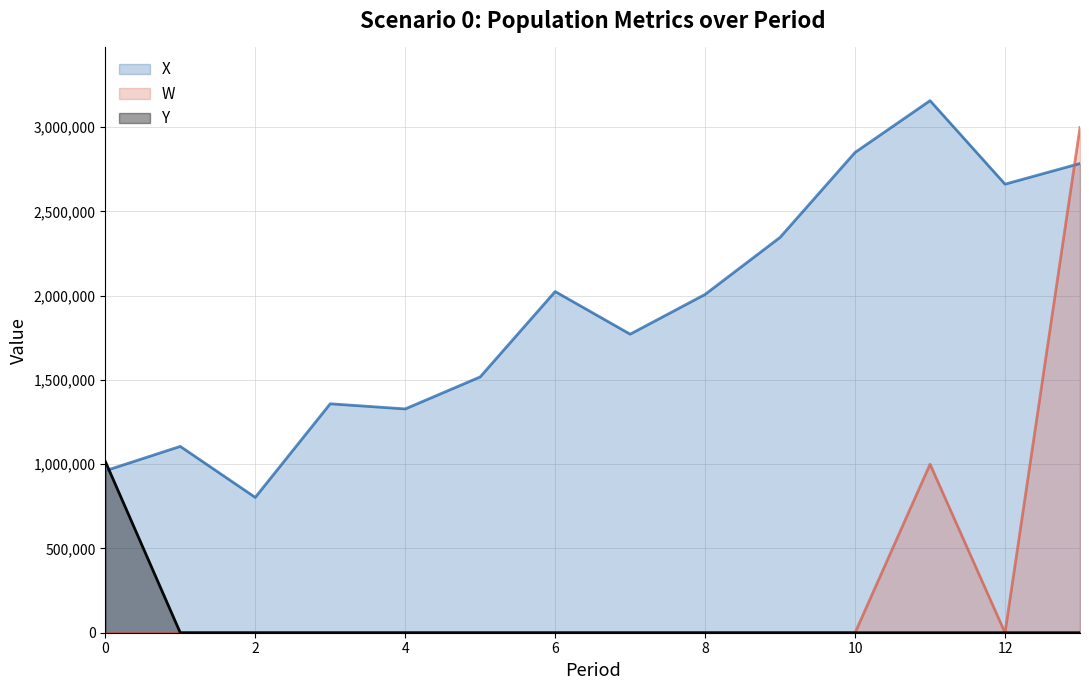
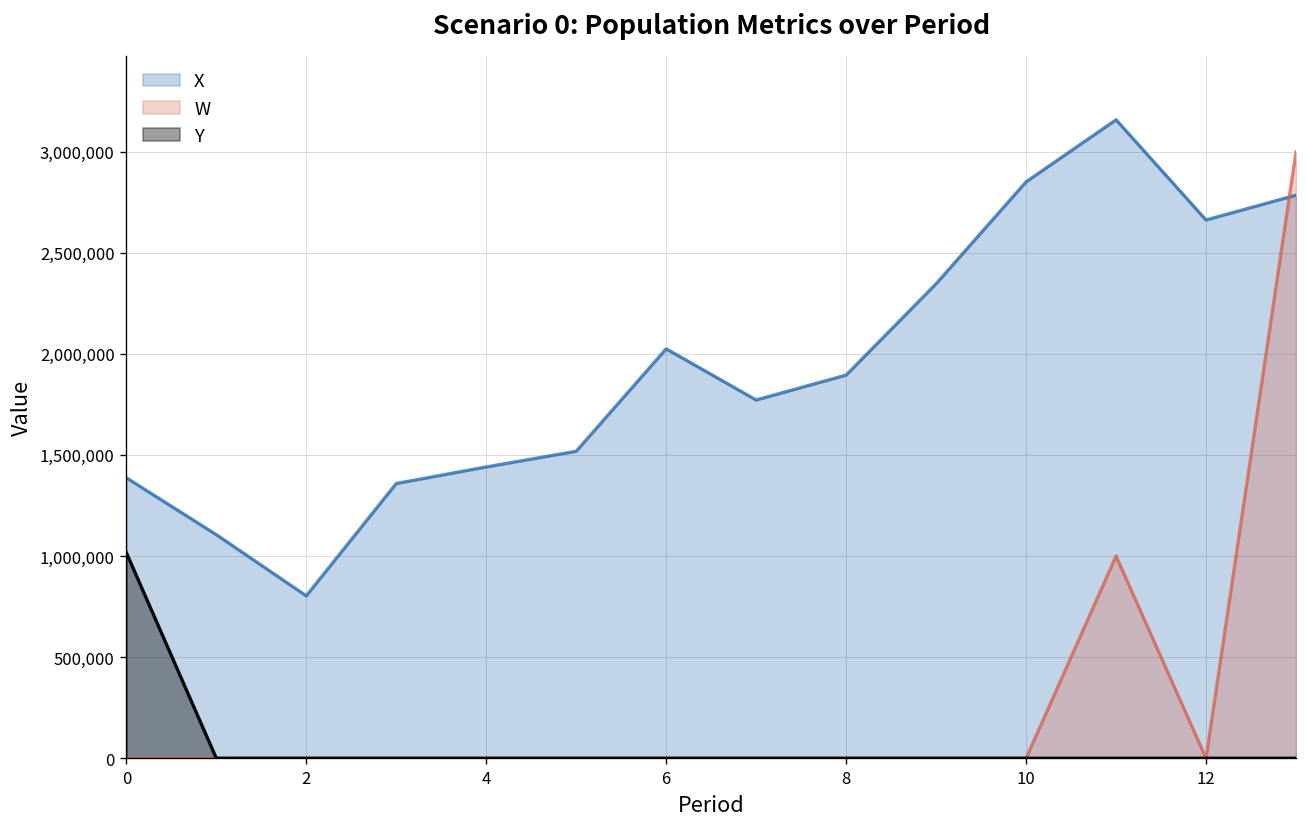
X, 0: 960,000 -> 1,390,000
X, 4: 1,330,000 -> 1,440,000
X, 8: 2,010,000 -> 1,890,000
